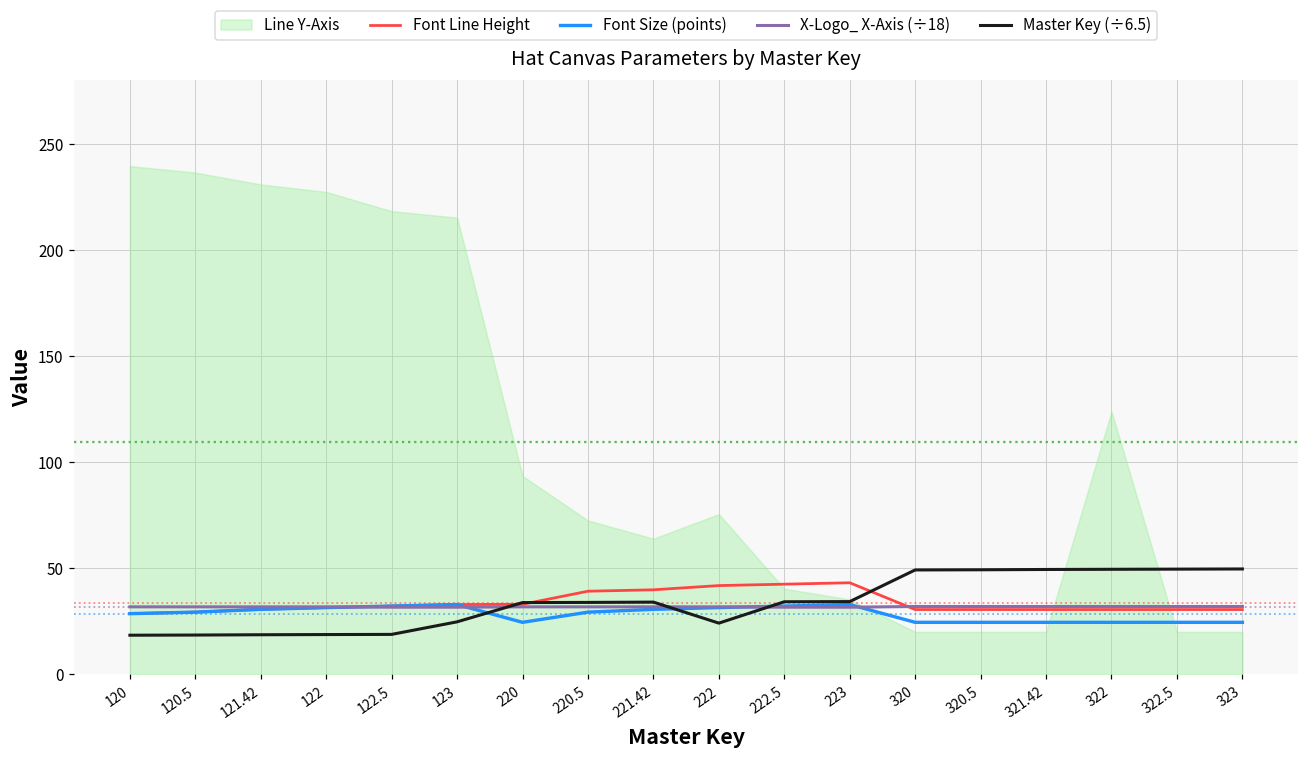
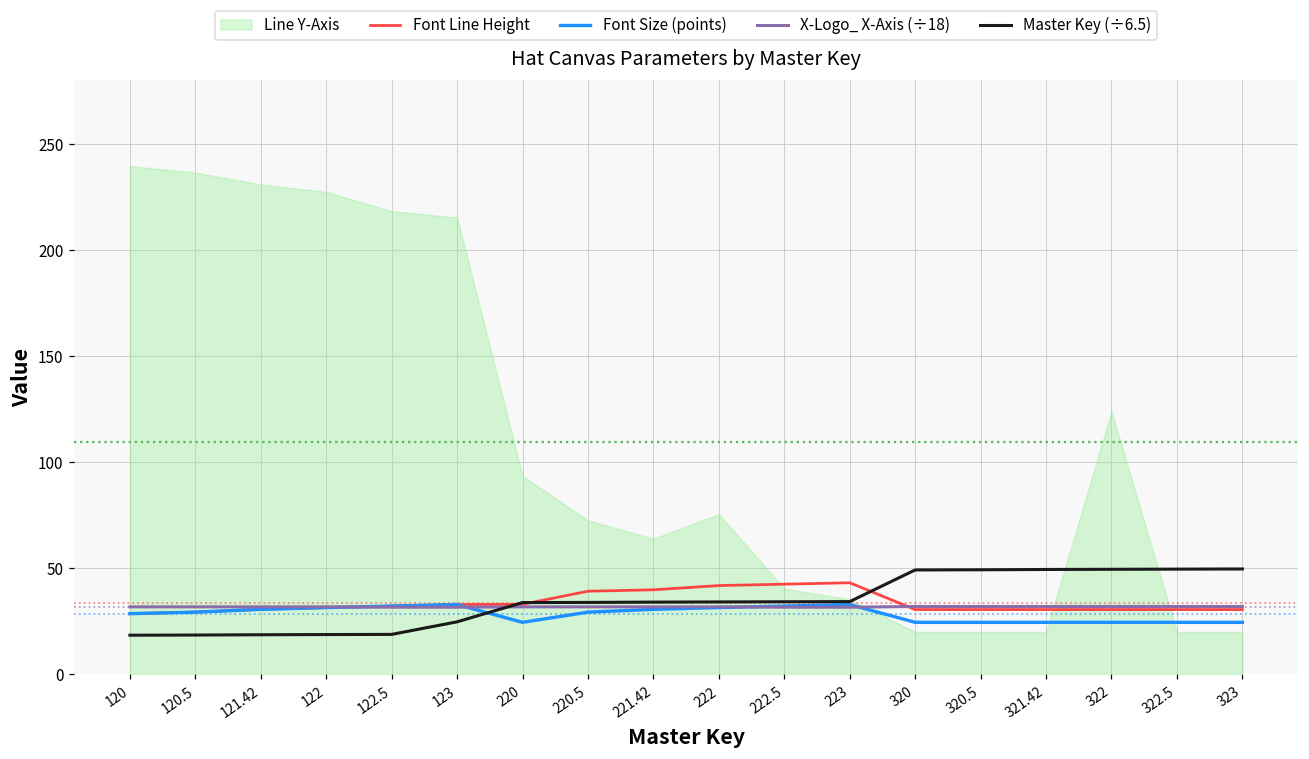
Master Key (÷6.5), 222: 24 -> 34
